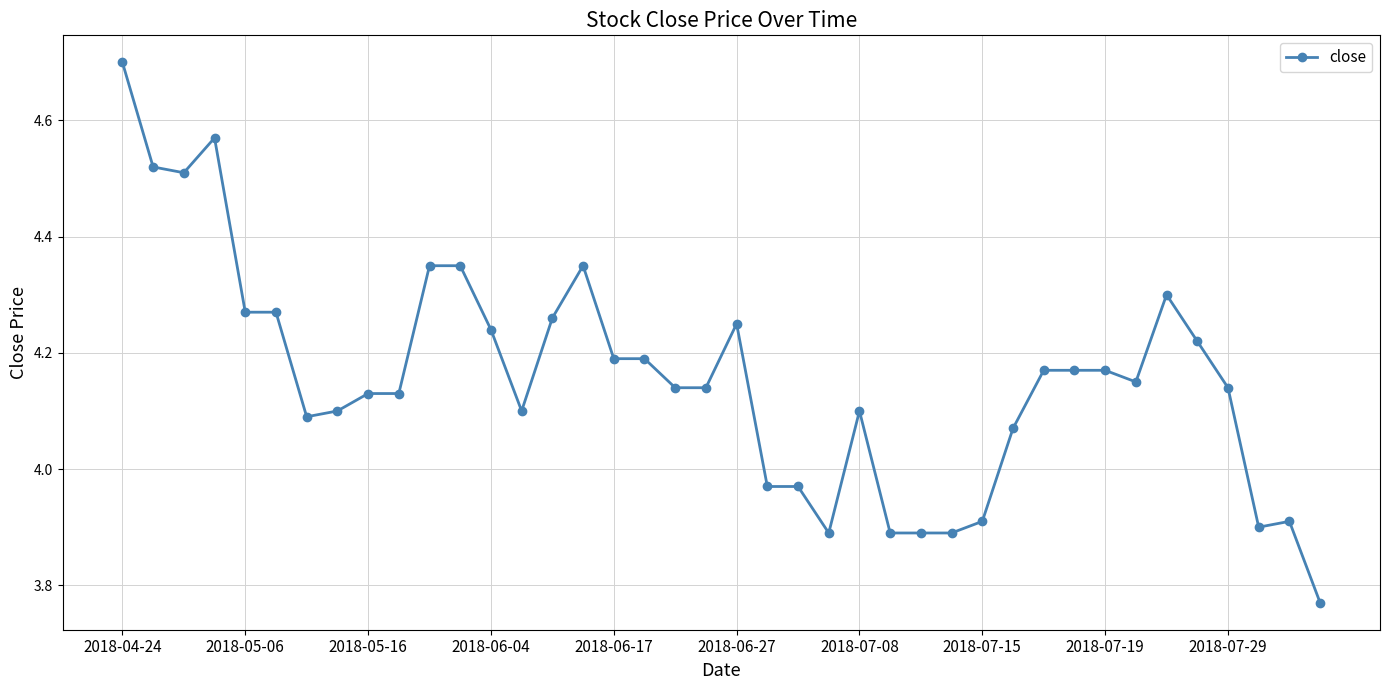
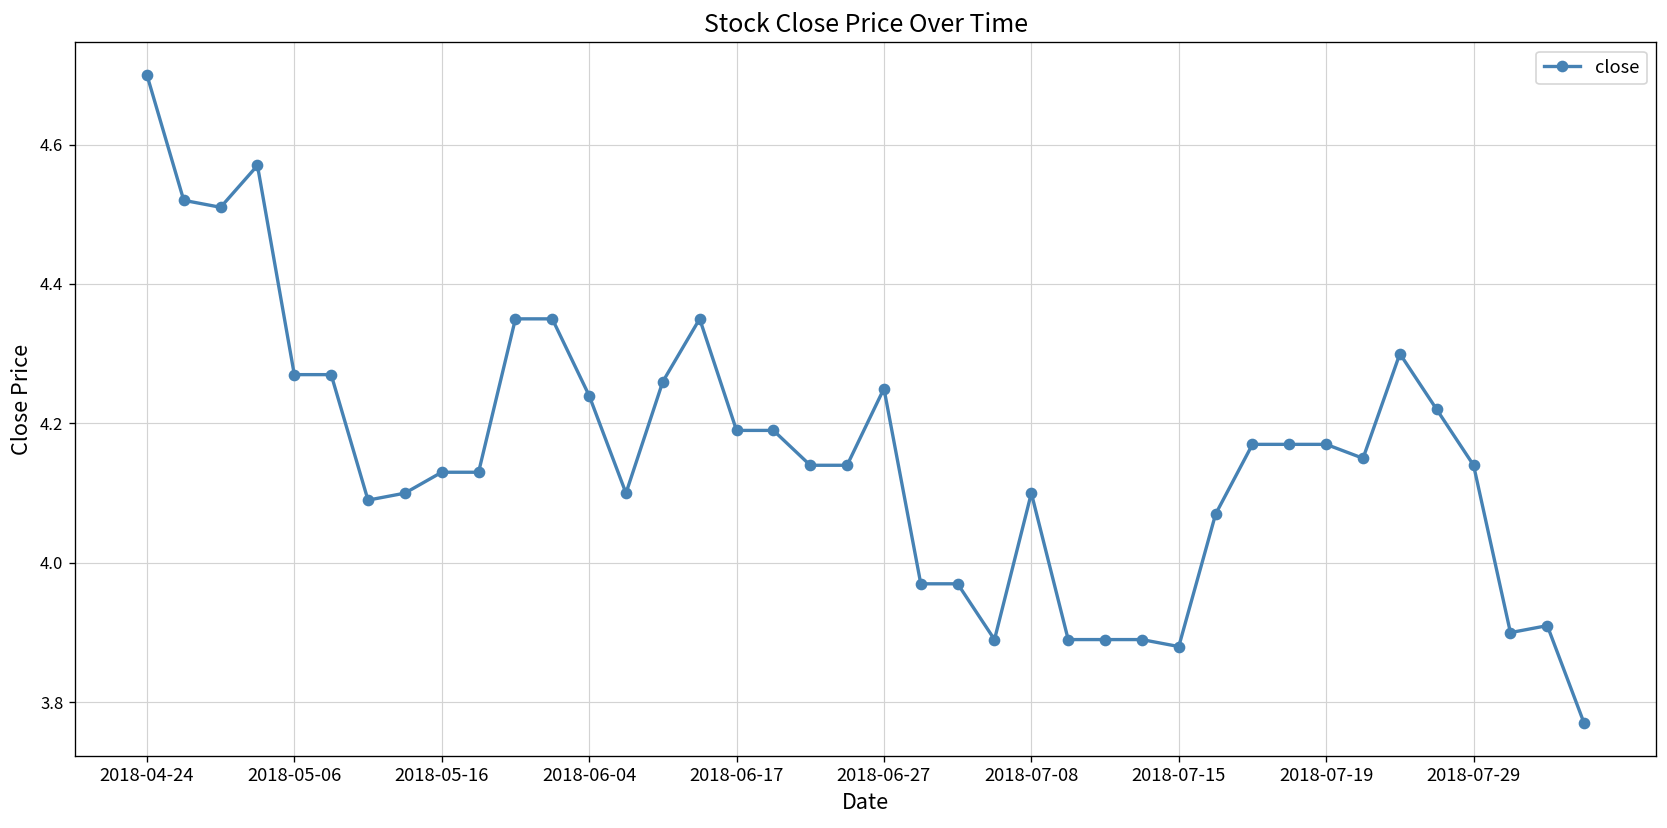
2018-07-15: 3.91 -> 3.88
